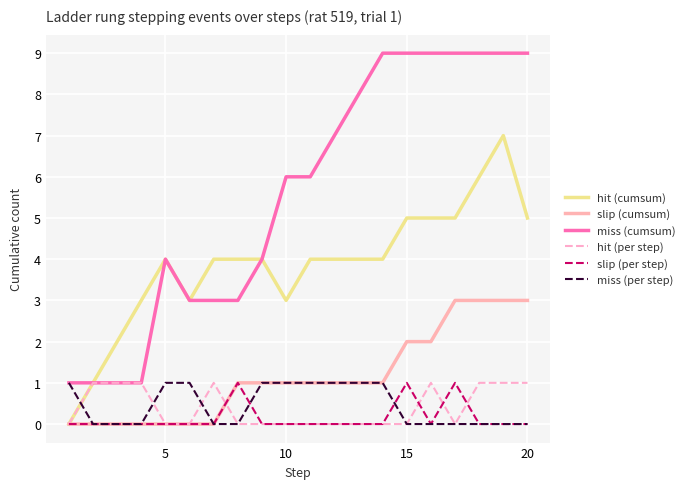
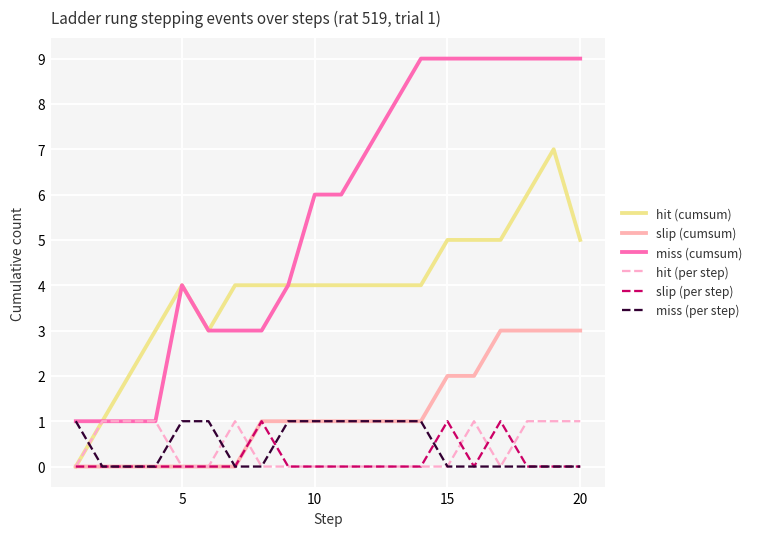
hit (cumsum), 10: 3 -> 4
